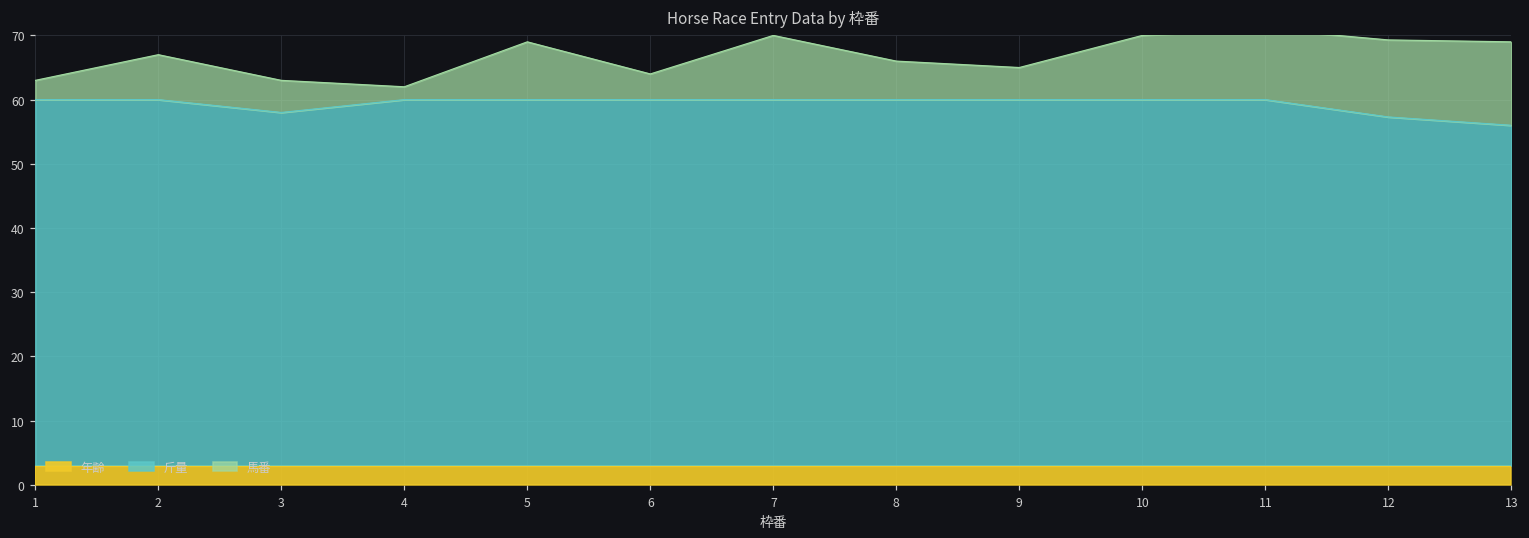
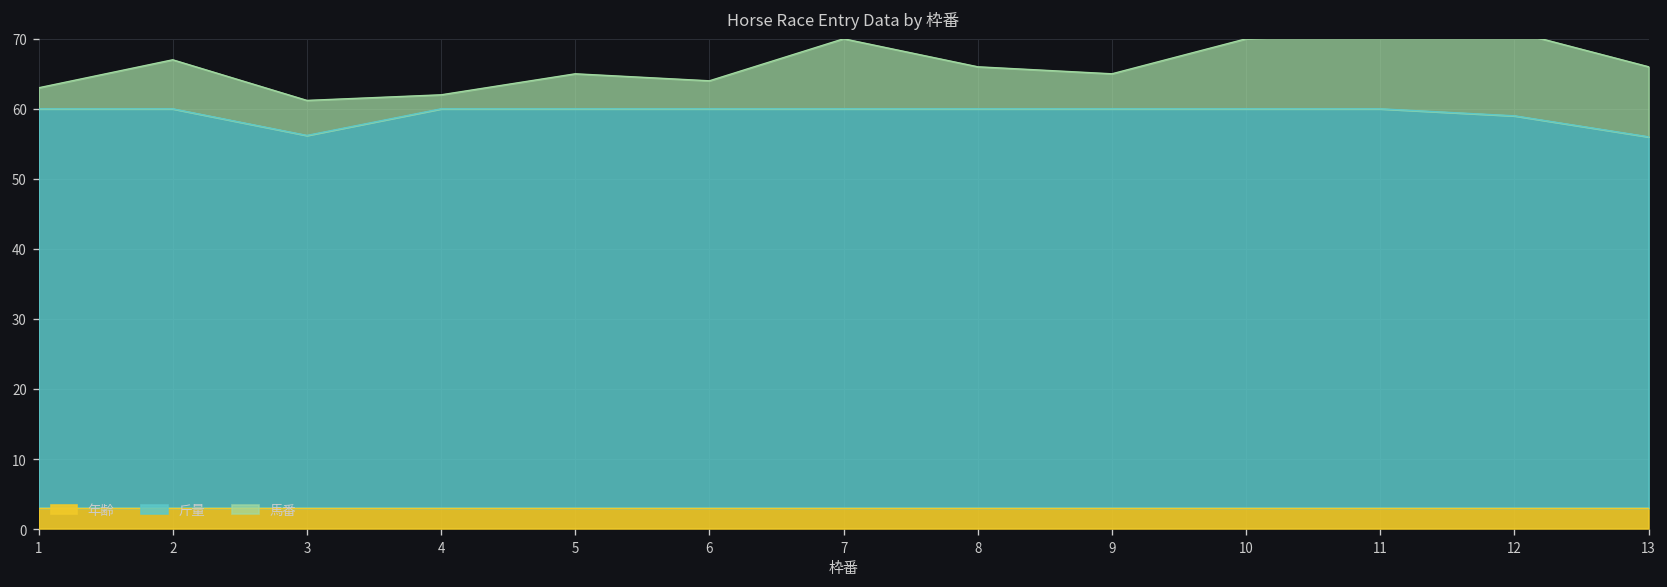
斤量, 3: 58 -> 56
馬番, 5: 9 -> 5
斤量, 12: 57 -> 59
馬番, 13: 13 -> 10
